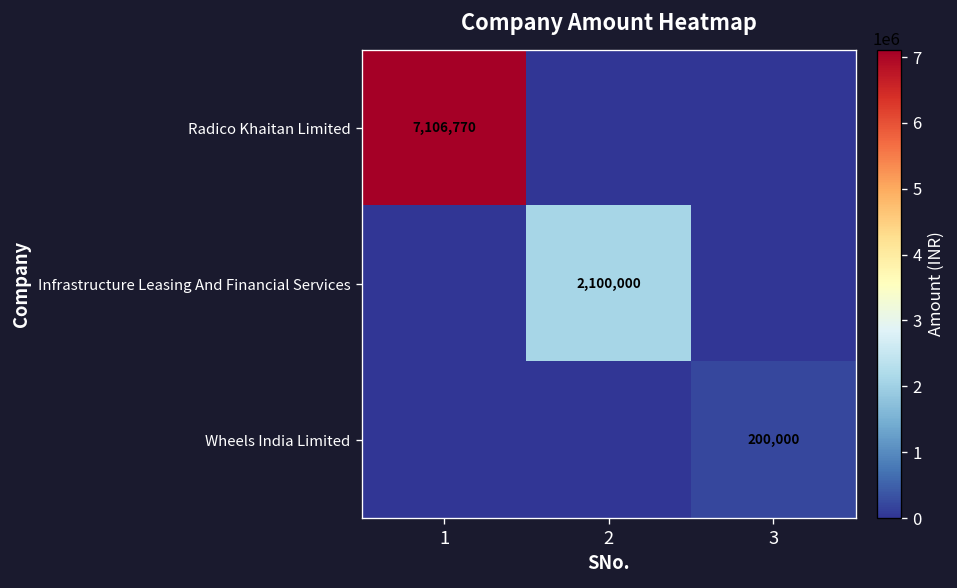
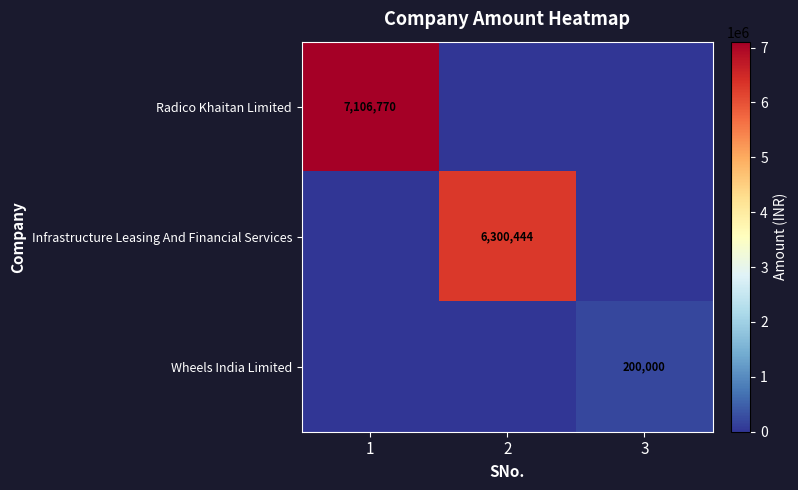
Infrastructure Leasing And Financial Services, 2: 2,100,000 -> 6,300,444
